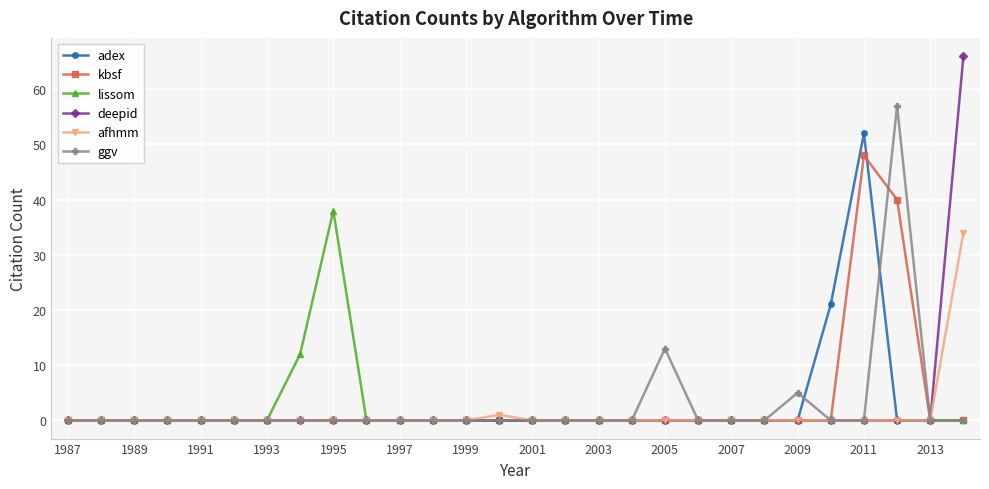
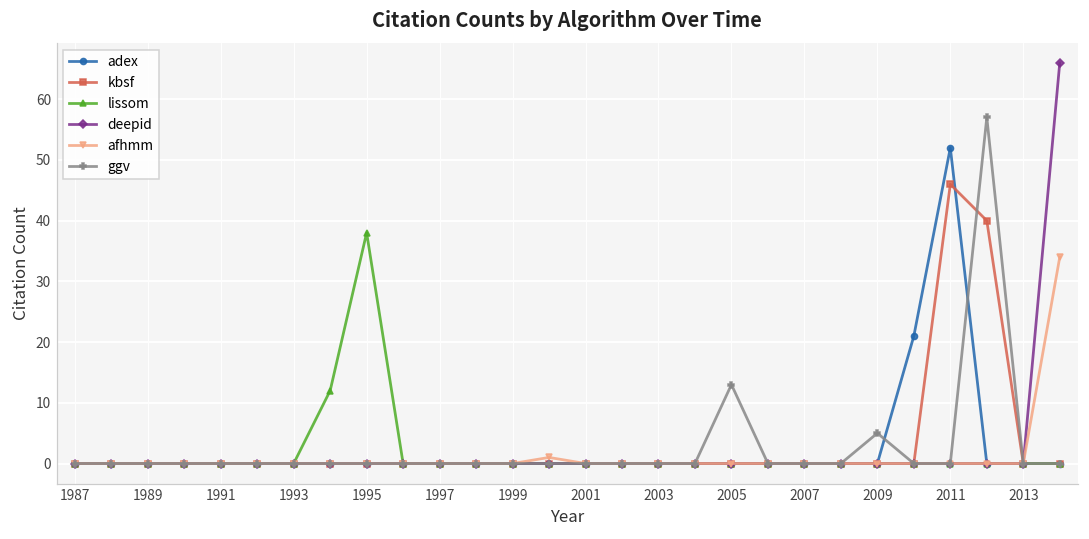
kbsf, 2011: 48 -> 46
